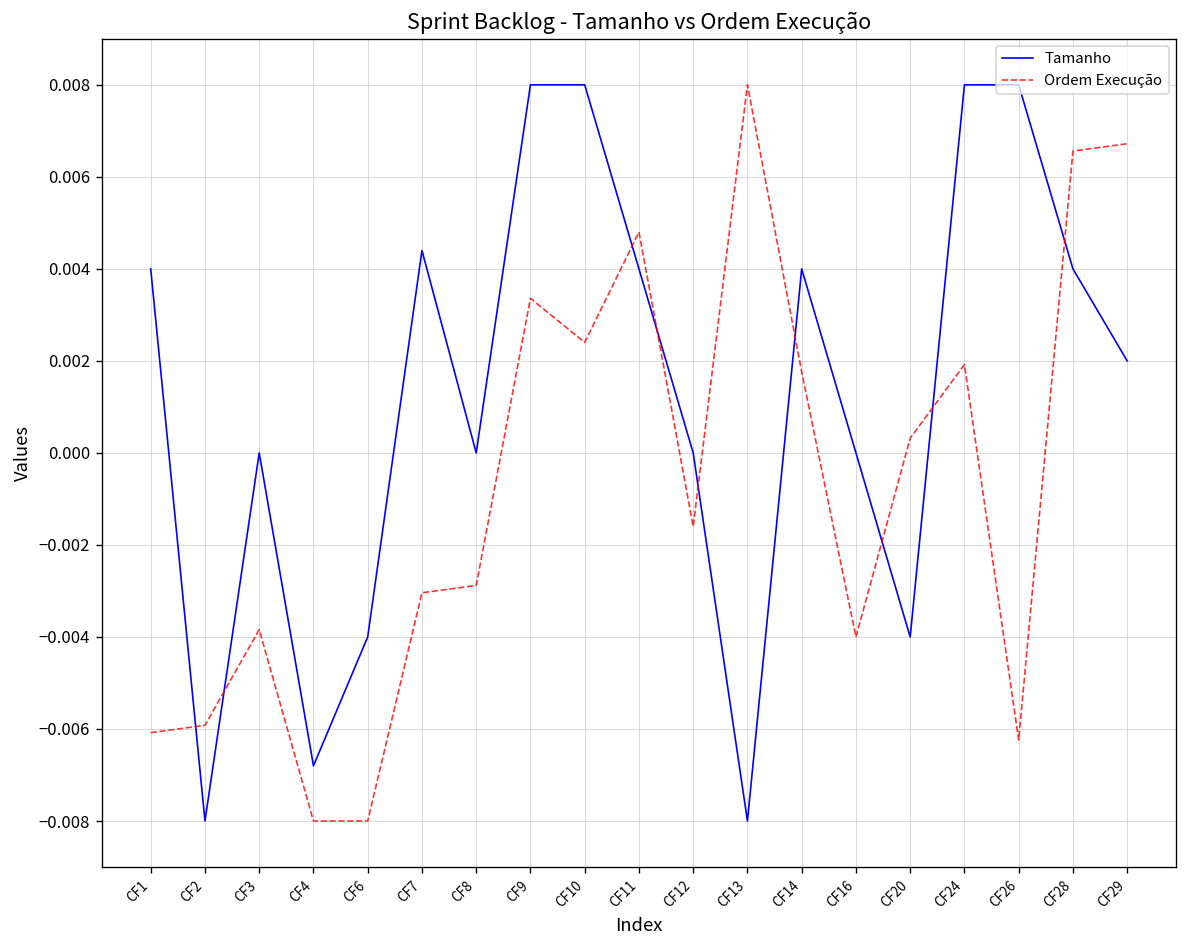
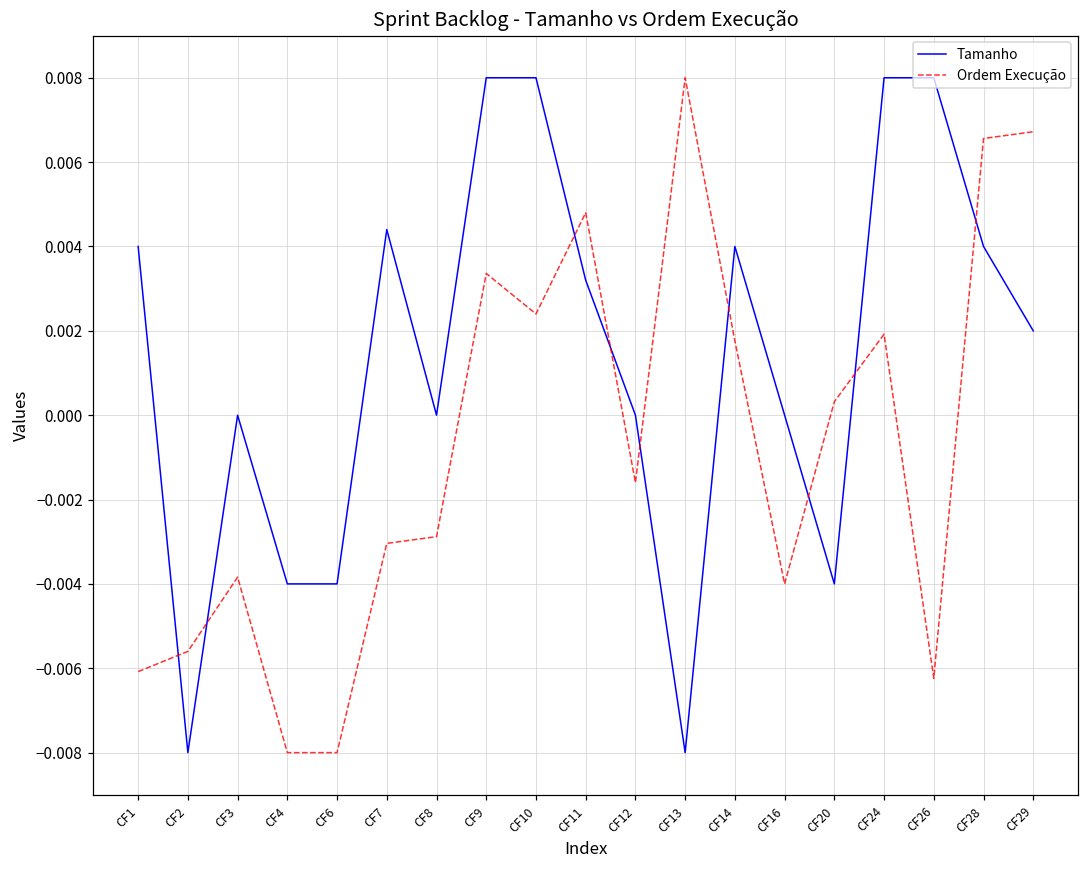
Ordem Execução, CF2: -0.0059 -> -0.0056
Tamanho, CF4: -0.0068 -> -0.0040
Tamanho, CF11: 0.0040 -> 0.0032
